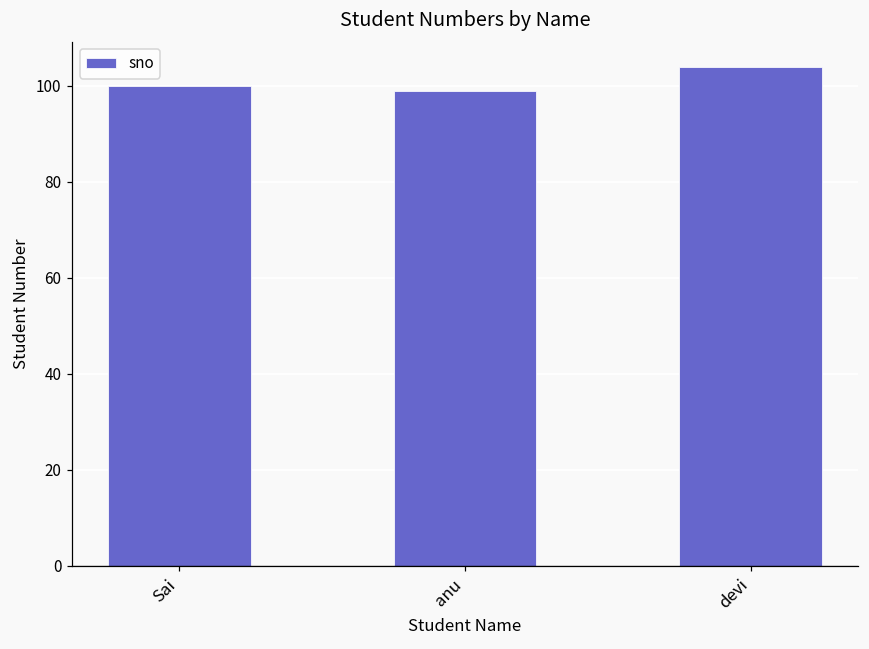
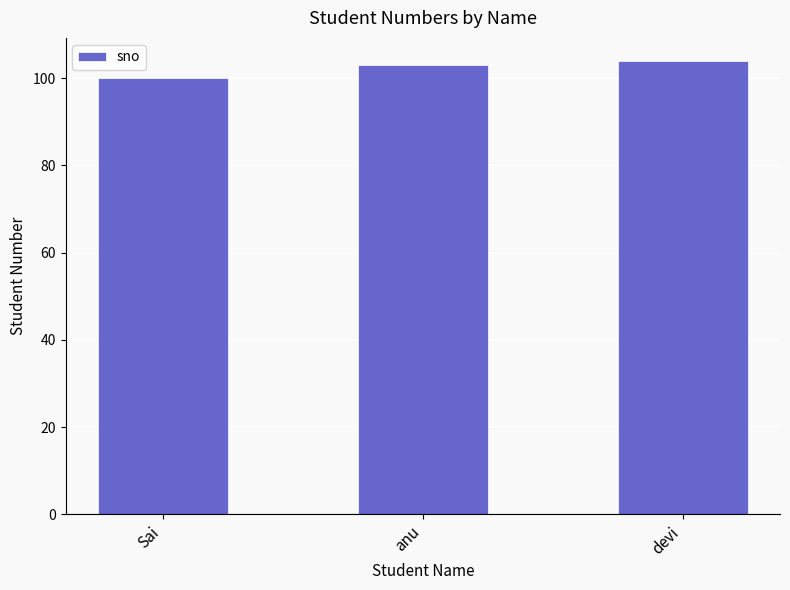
anu: 99 -> 103
